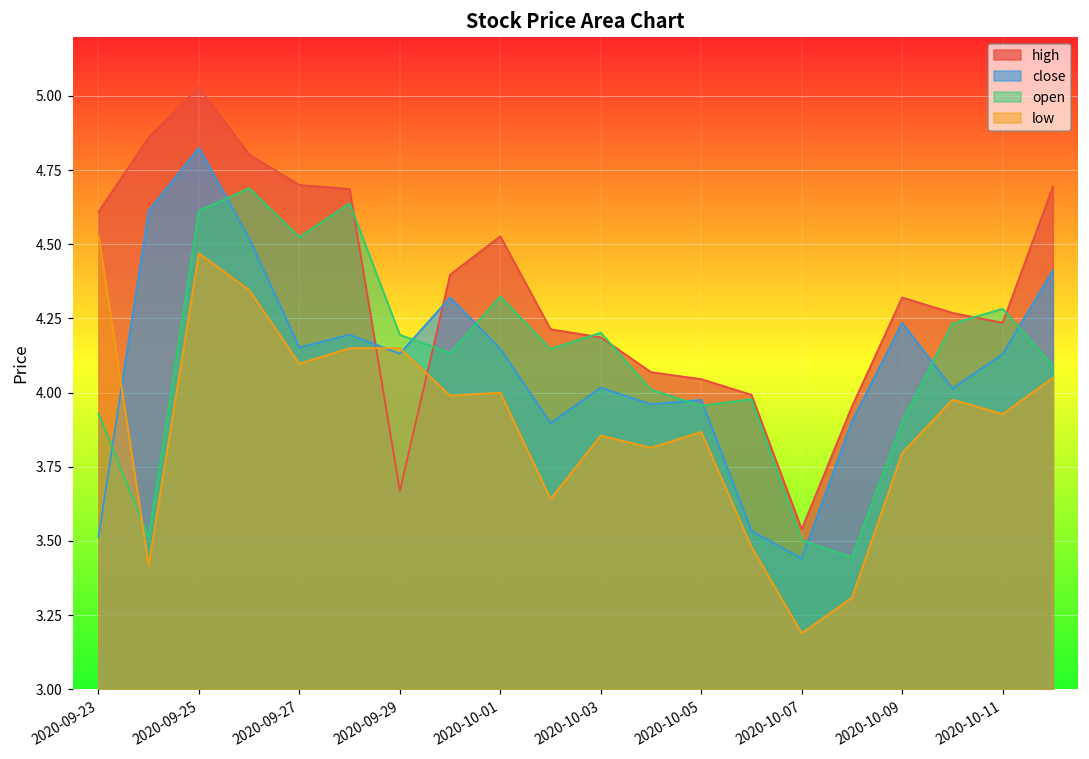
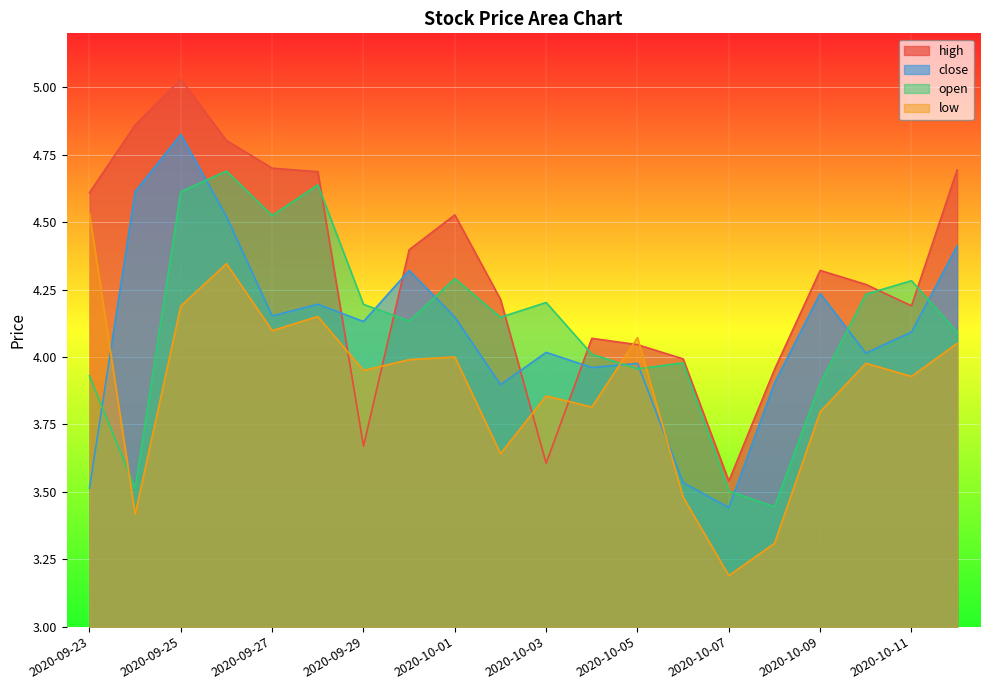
low, 2020-09-25: 4.47 -> 4.19
low, 2020-09-29: 4.15 -> 3.95
open, 2020-10-01: 4.32 -> 4.29
high, 2020-10-03: 4.19 -> 3.61
low, 2020-10-05: 3.87 -> 4.07
high, 2020-10-11: 4.24 -> 4.19
close, 2020-10-11: 4.13 -> 4.09
